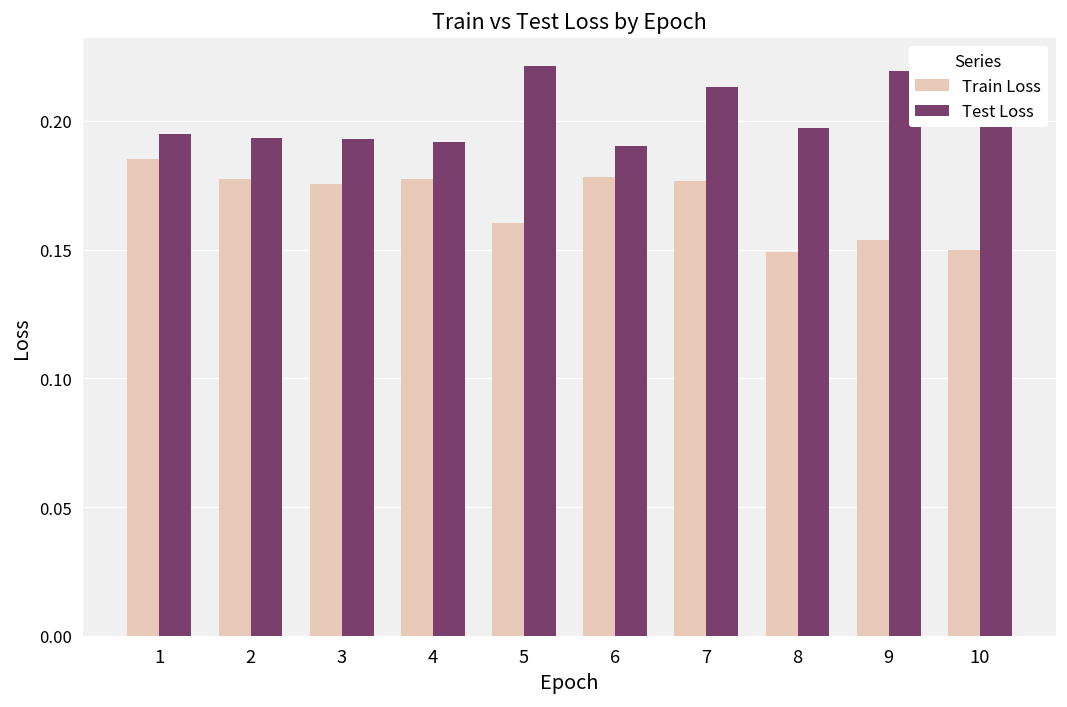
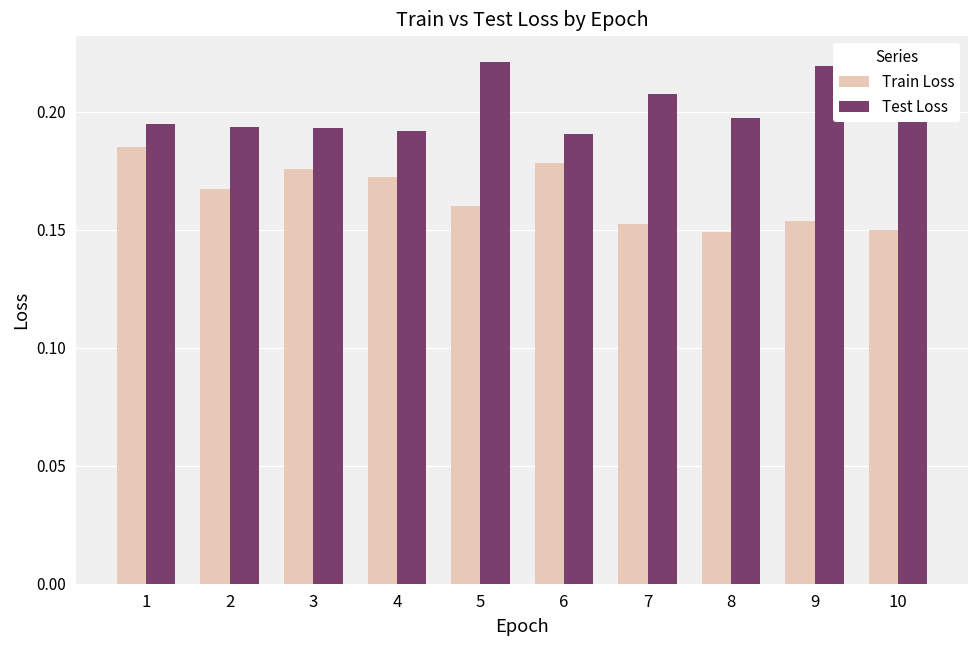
Train Loss, 2: 0.177 -> 0.167
Train Loss, 4: 0.177 -> 0.173
Train Loss, 7: 0.177 -> 0.152
Test Loss, 7: 0.213 -> 0.207
